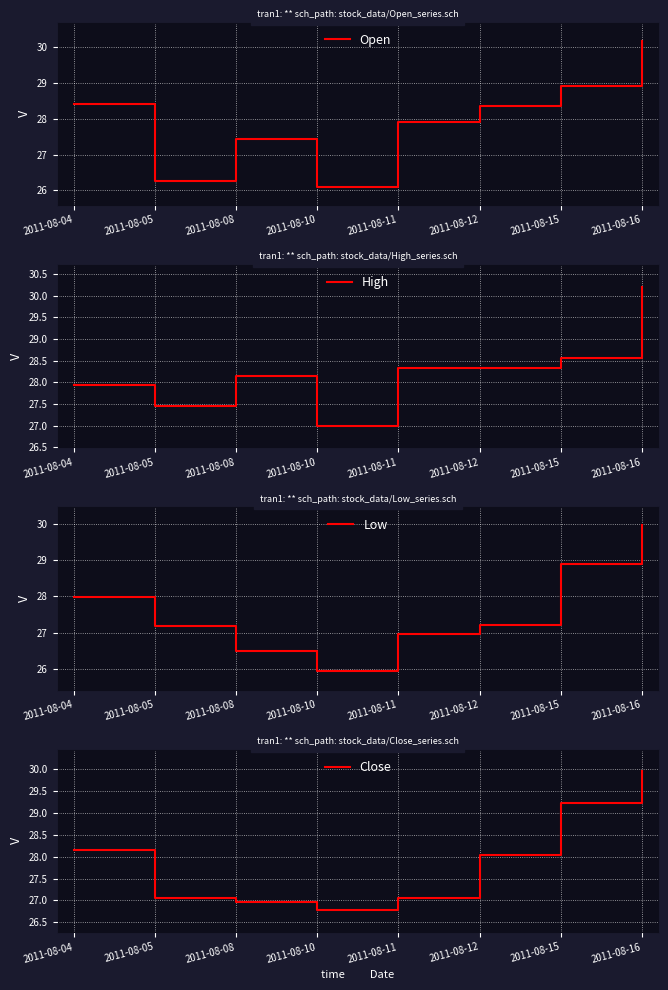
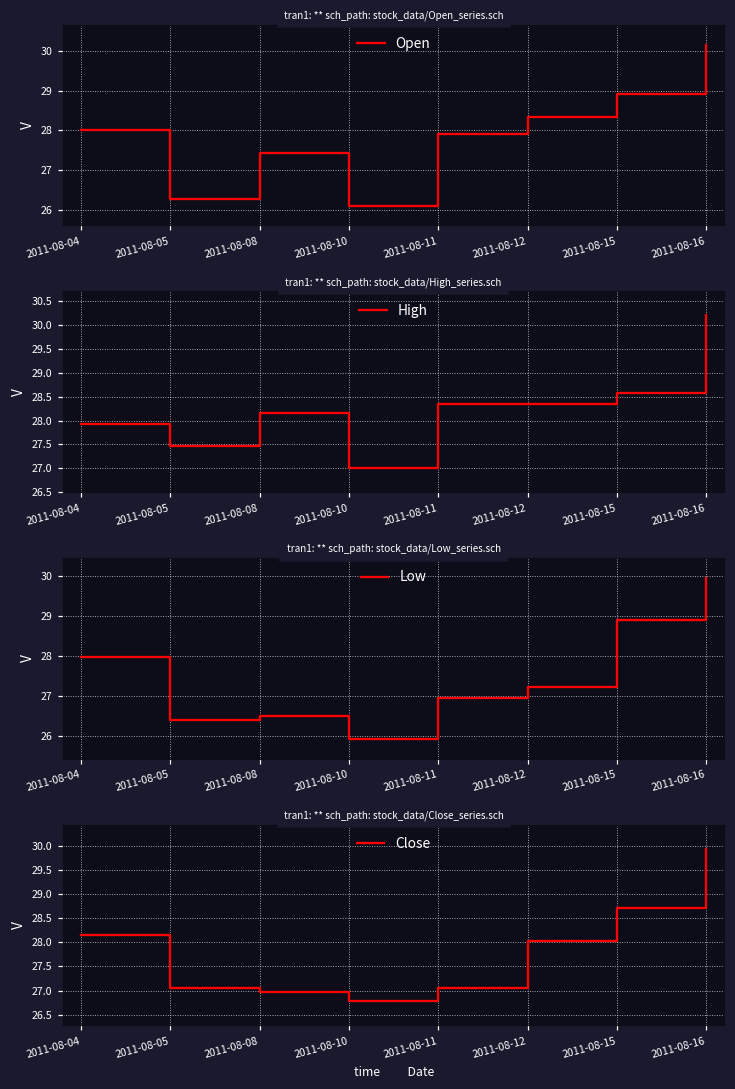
tran1: ** sch_path: stock_data/Open_series.sch, 2011-08-04: 28.4 -> 28.0
tran1: ** sch_path: stock_data/Low_series.sch, 2011-08-05: 27.2 -> 26.4
tran1: ** sch_path: stock_data/Close_series.sch, 2011-08-15: 29.2 -> 28.7
